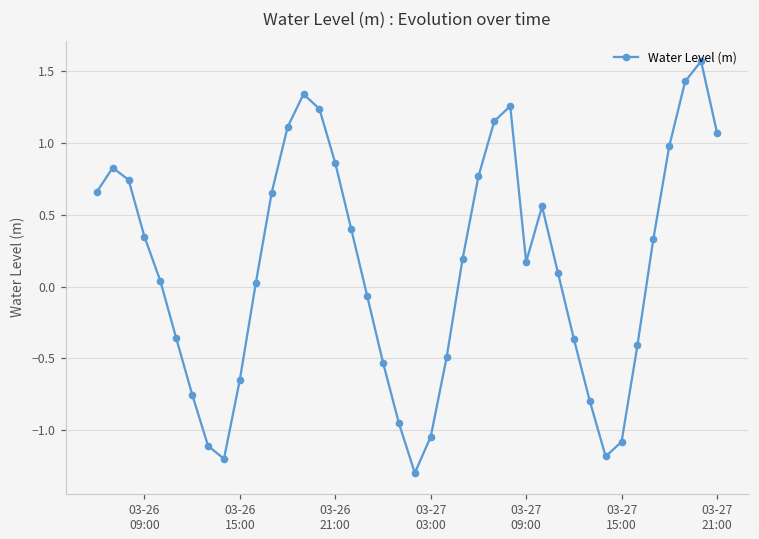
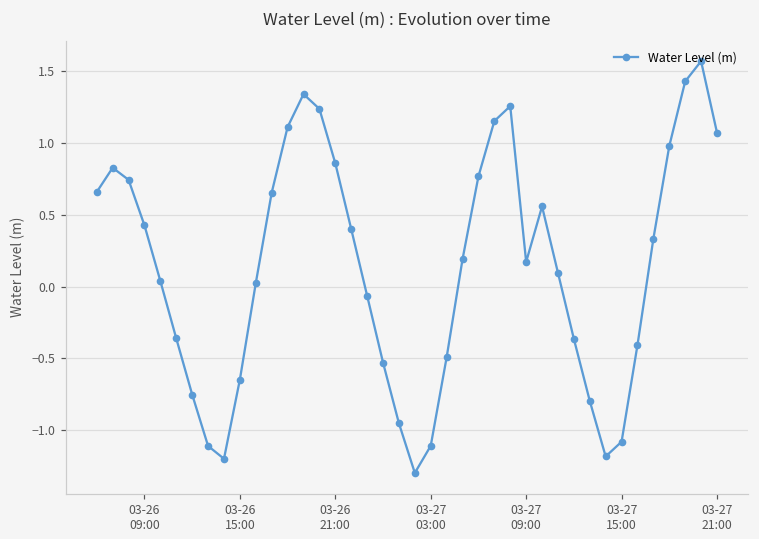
03-26 09:00: 0.35 -> 0.43
03-27 03:00: -1.04 -> -1.11
